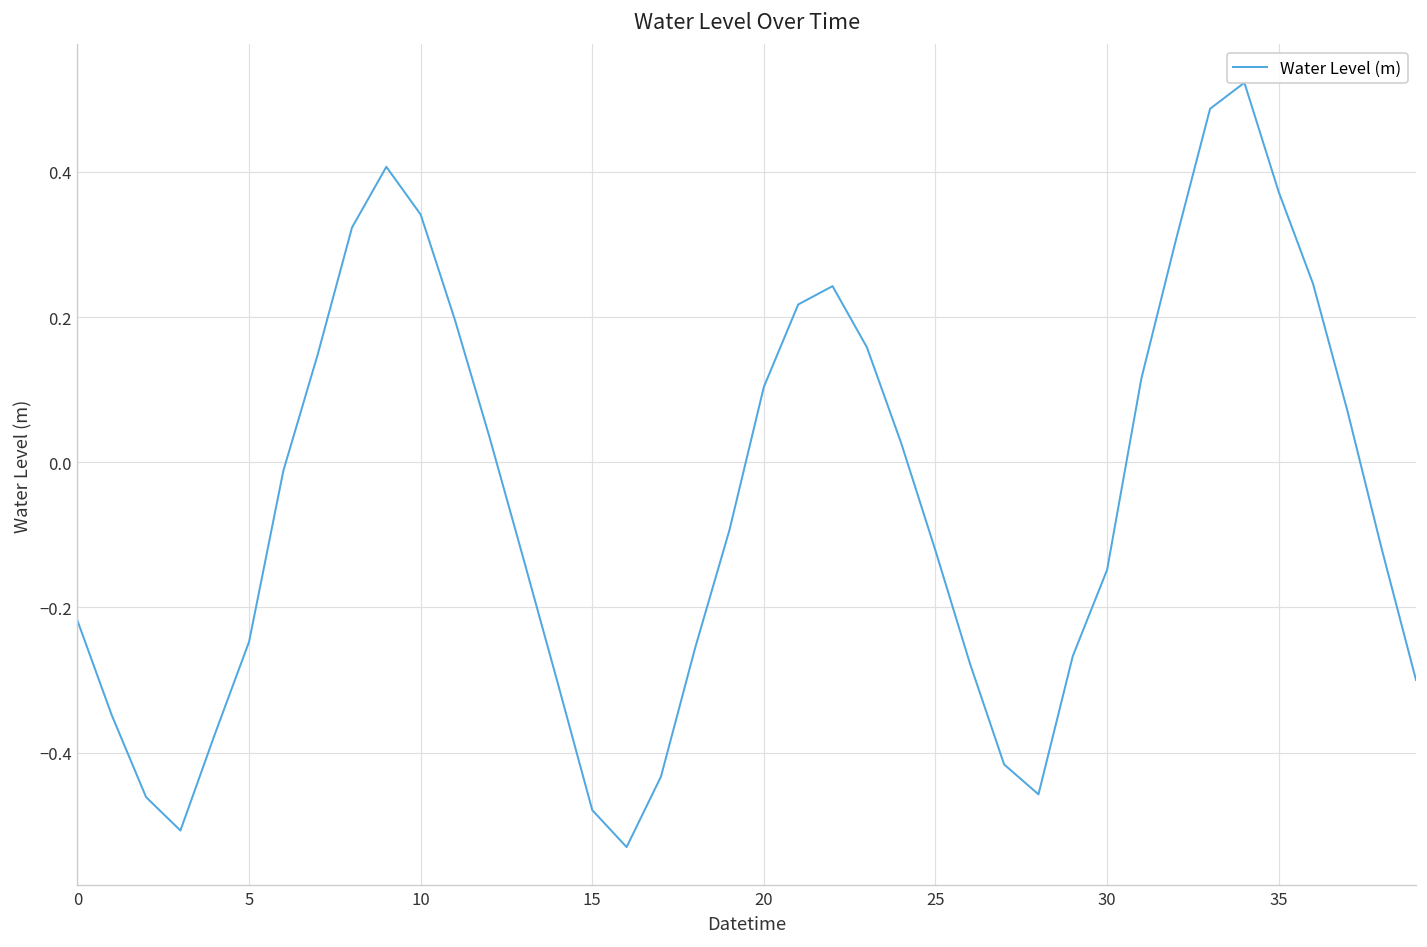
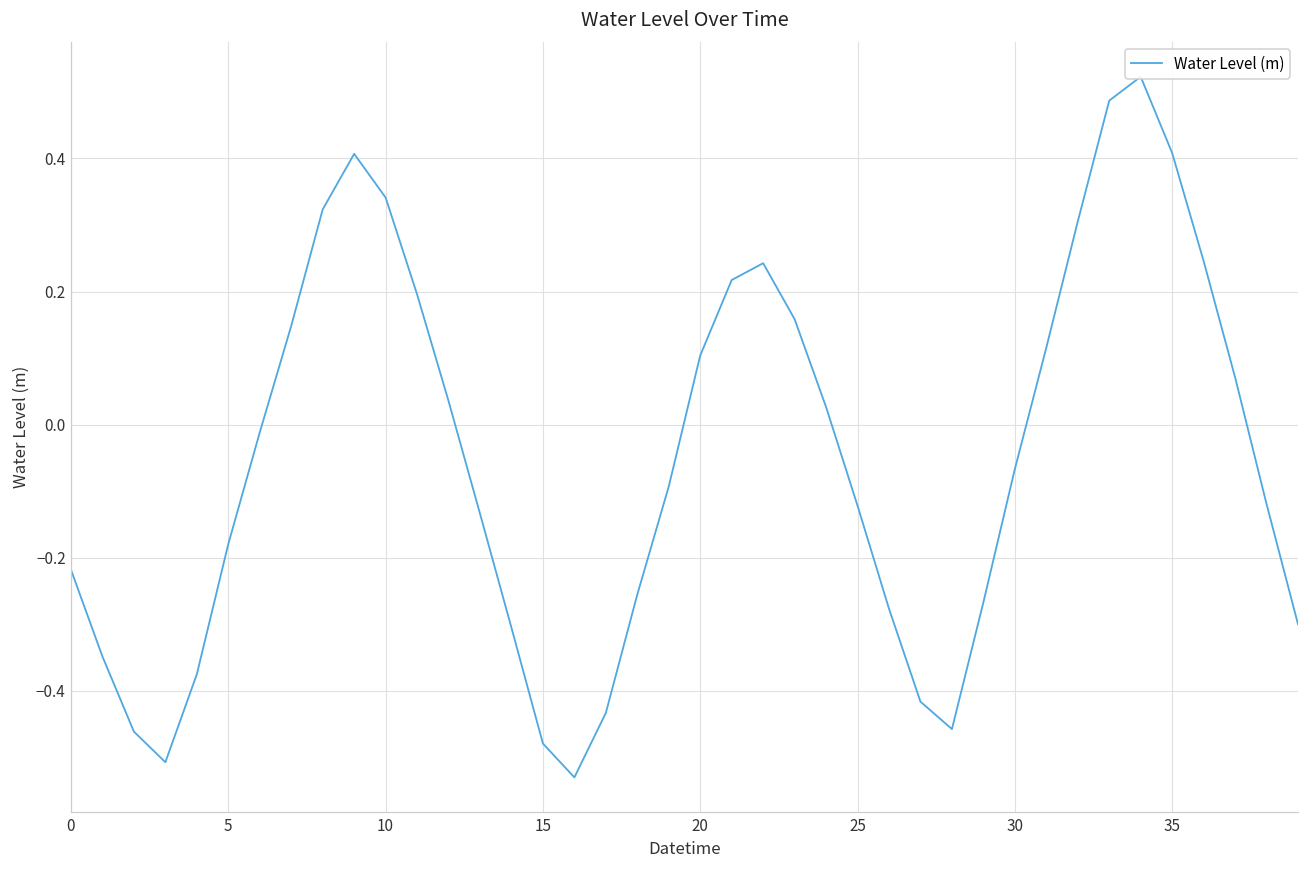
5: -0.25 -> -0.18
30: -0.15 -> -0.07
35: 0.37 -> 0.41
